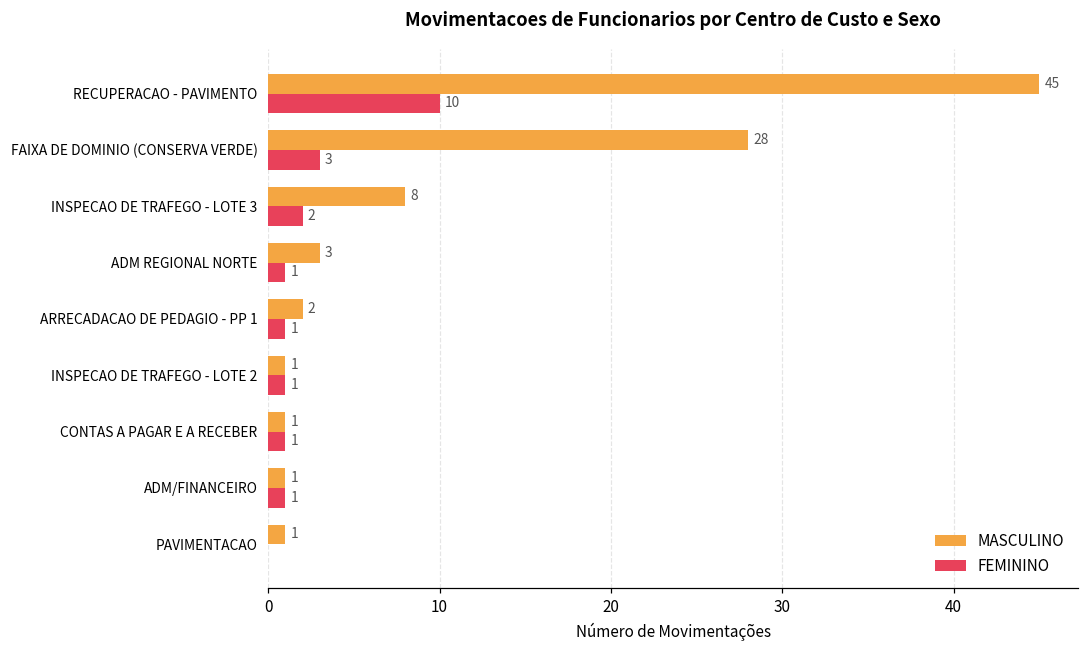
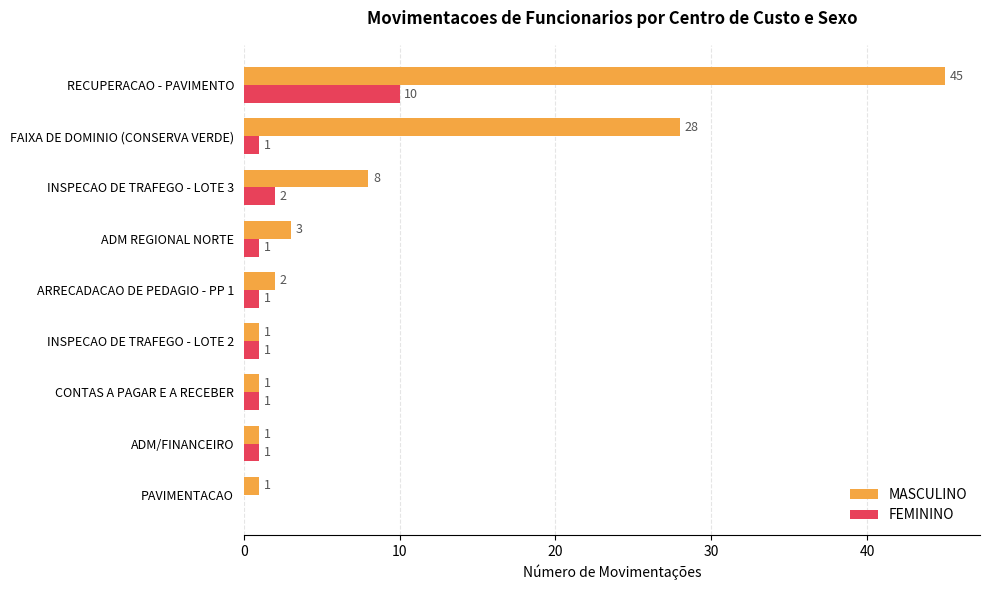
FEMININO, FAIXA DE DOMINIO (CONSERVA VERDE): 3 -> 1
